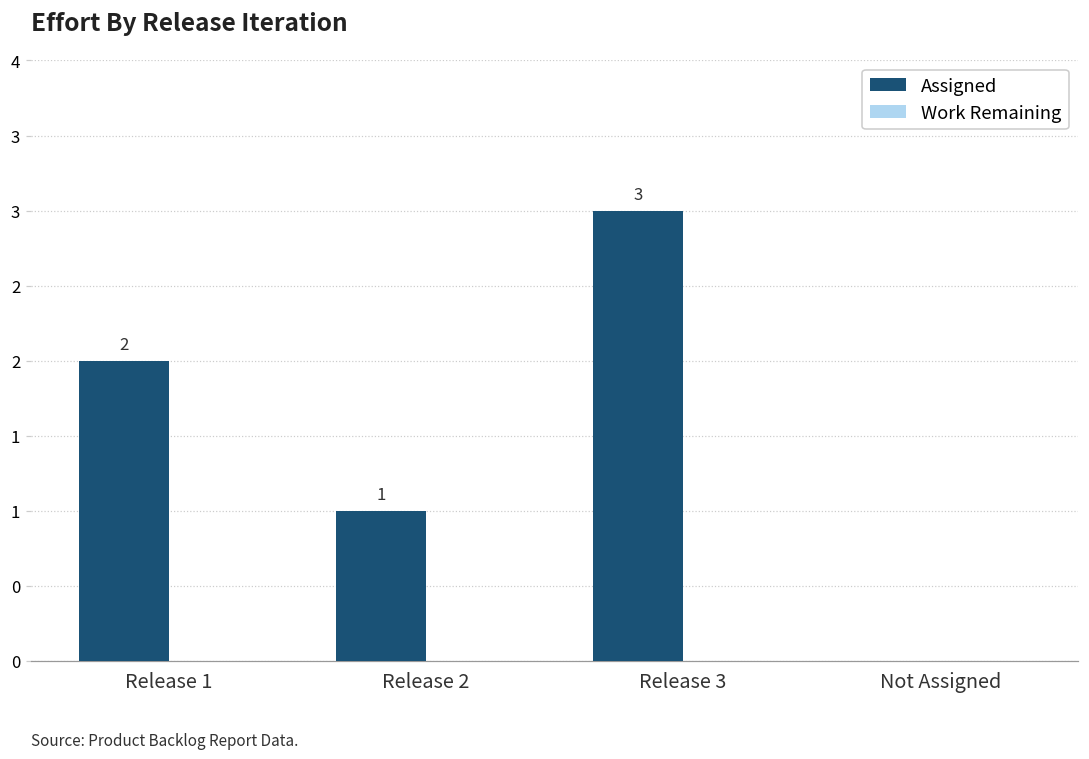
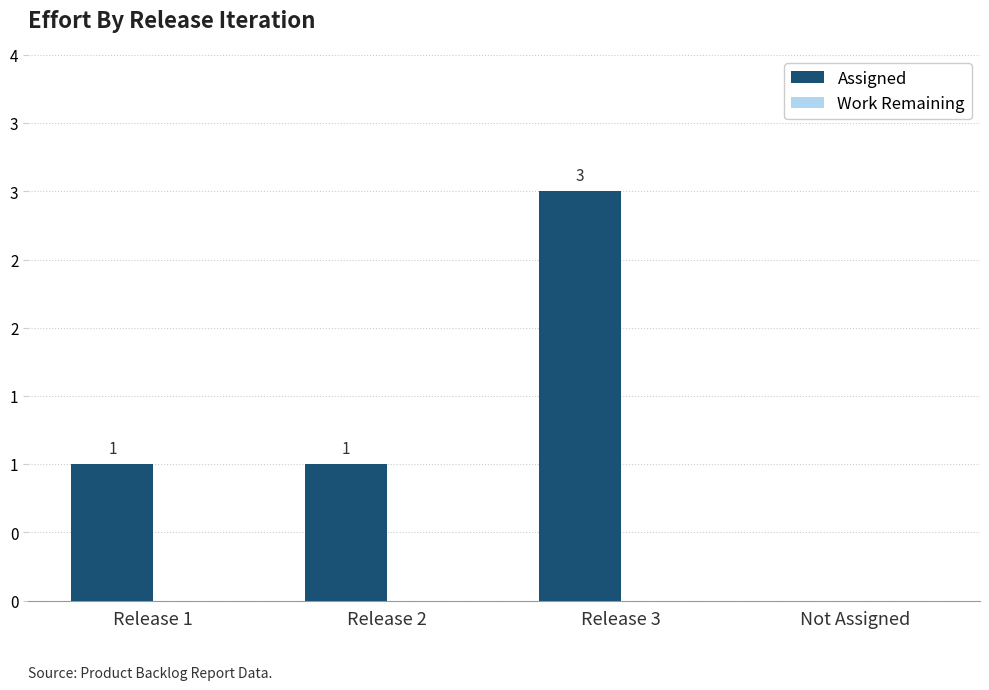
Assigned, Release 1: 2 -> 1
